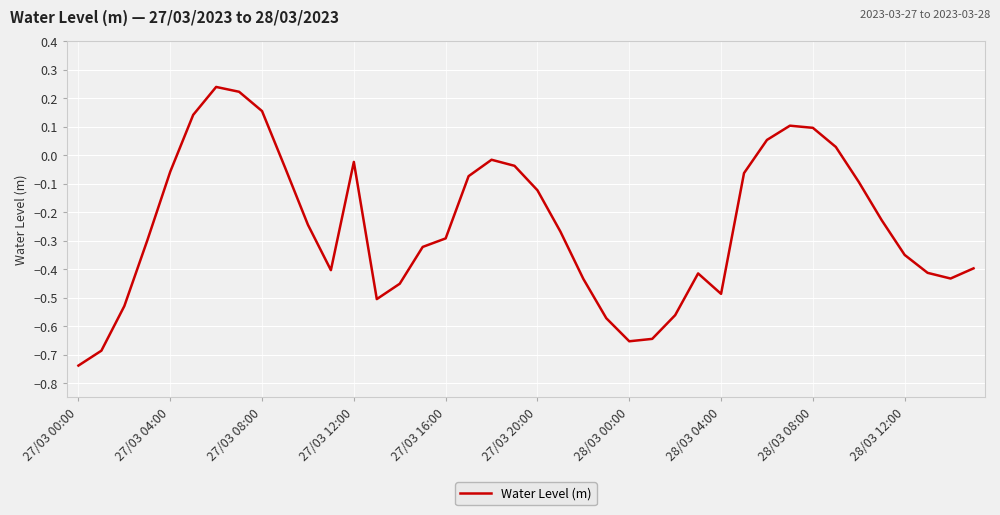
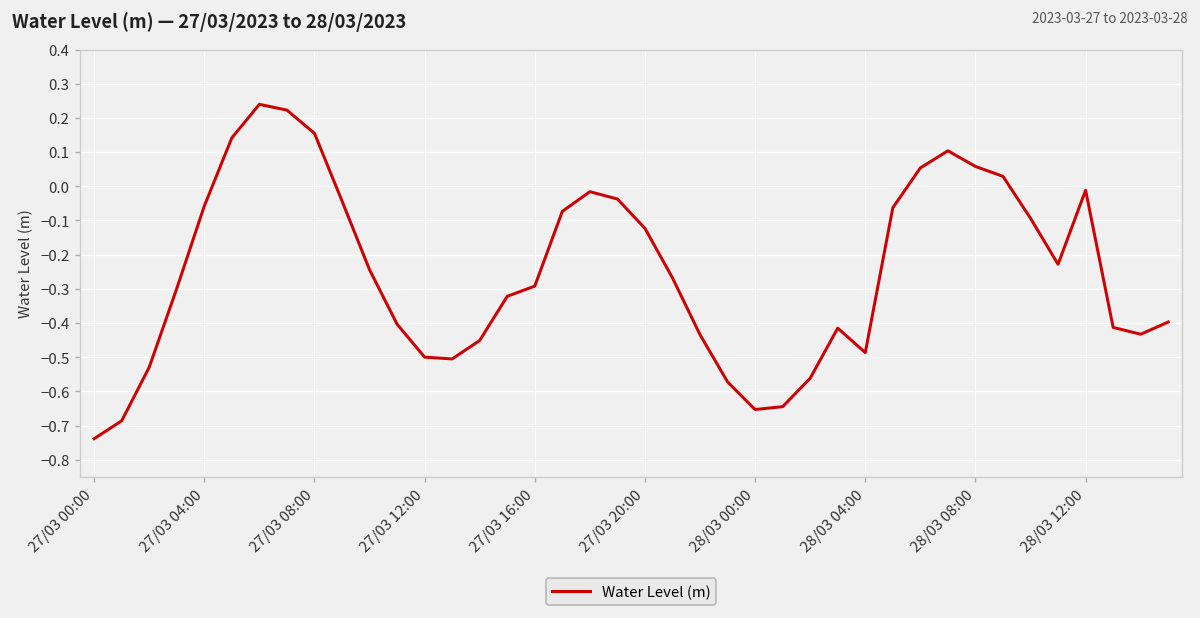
27/03 12:00: -0.02 -> -0.50
28/03 08:00: 0.10 -> 0.06
28/03 12:00: -0.35 -> -0.01
